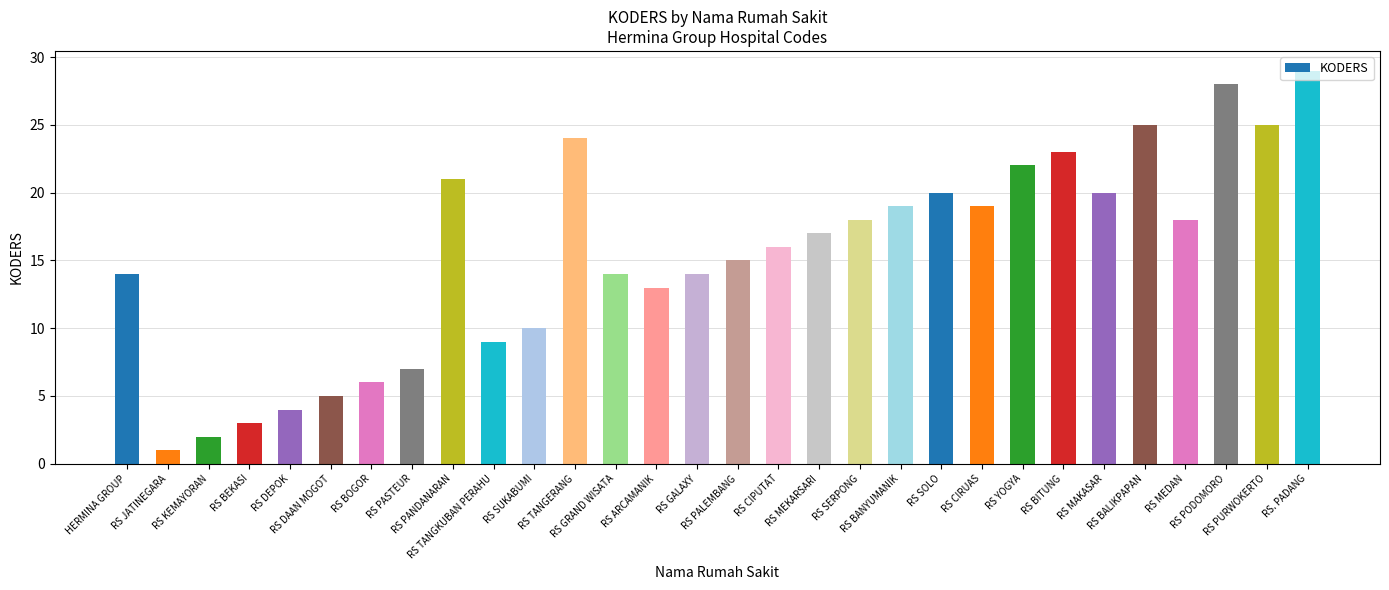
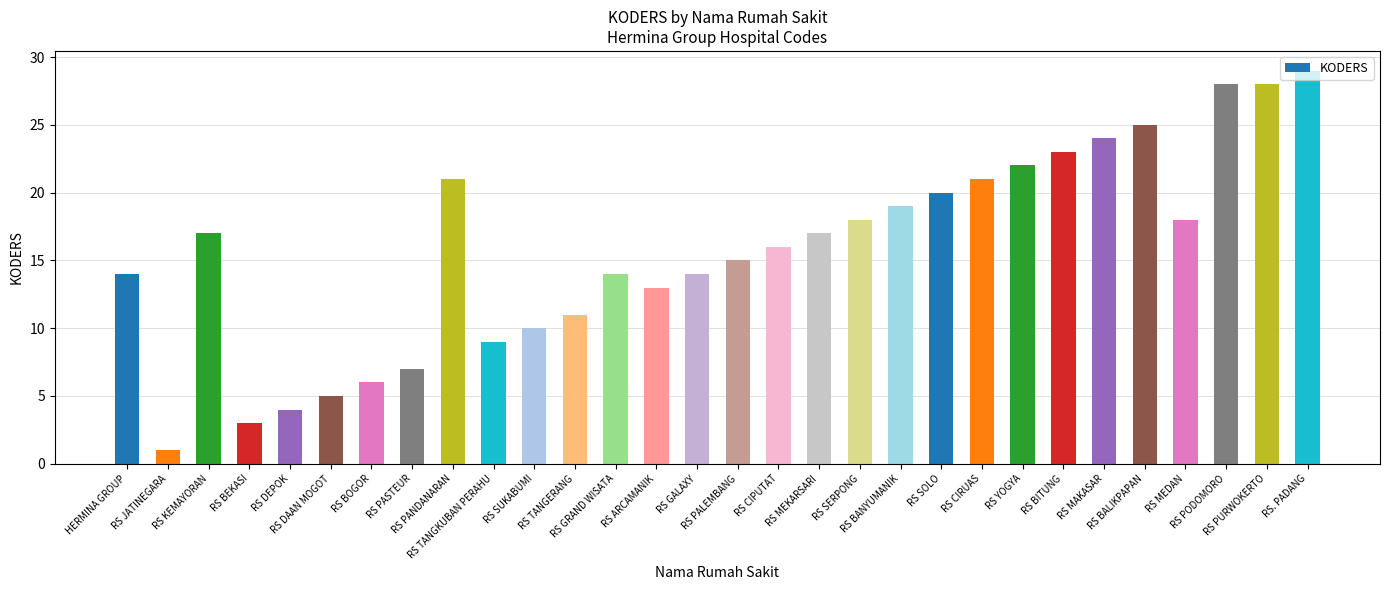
RS KEMAYORAN: 2 -> 17
RS TANGERANG: 24 -> 11
RS CIRUAS: 19 -> 21
RS MAKASAR: 20 -> 24
RS PURWOKERTO: 25 -> 28
